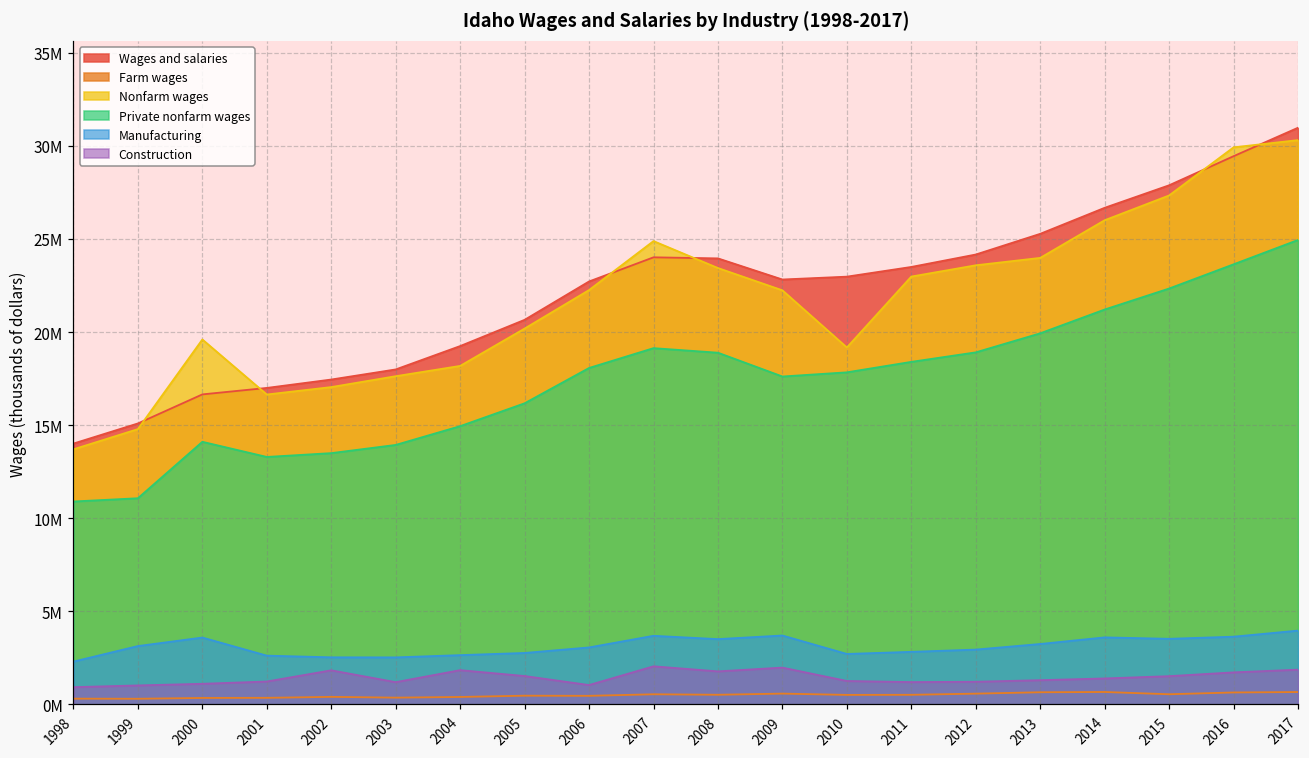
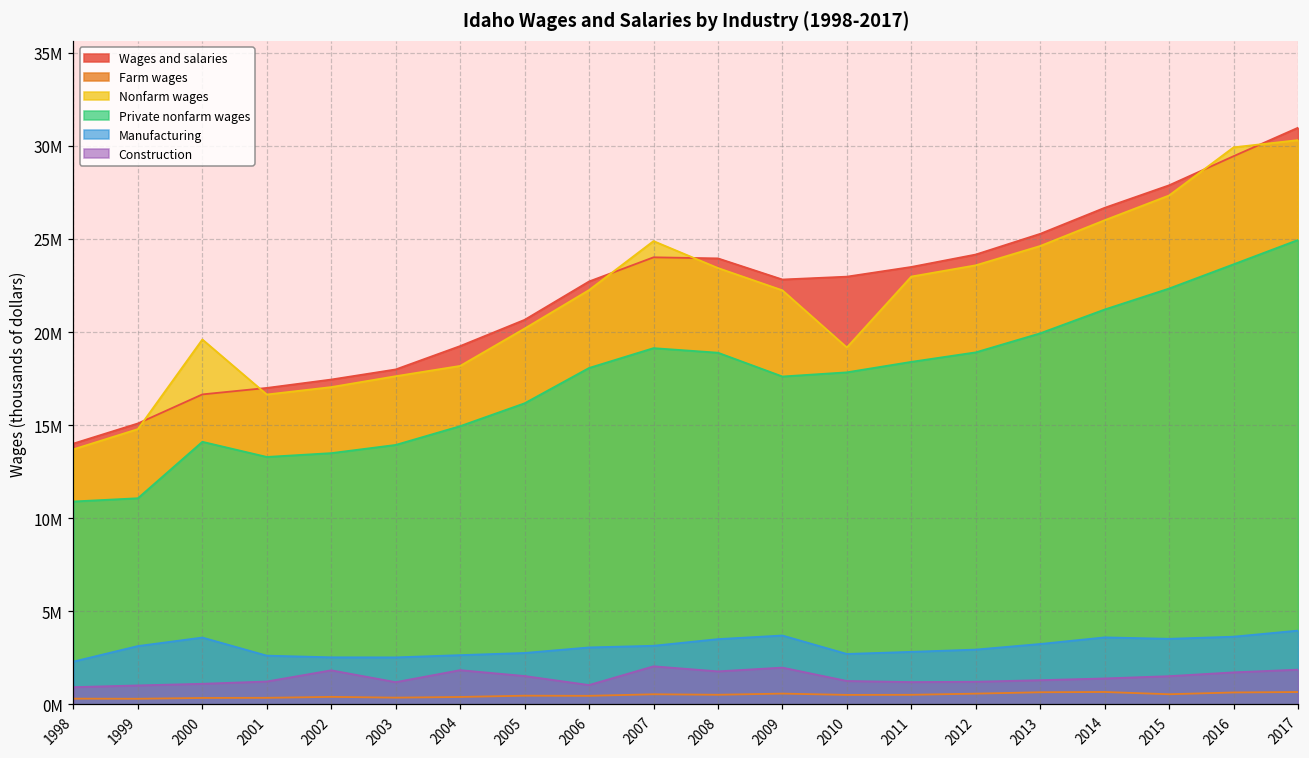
Manufacturing, 2007: 3700000 -> 3100000
Nonfarm wages, 2013: 24000000 -> 24600000
